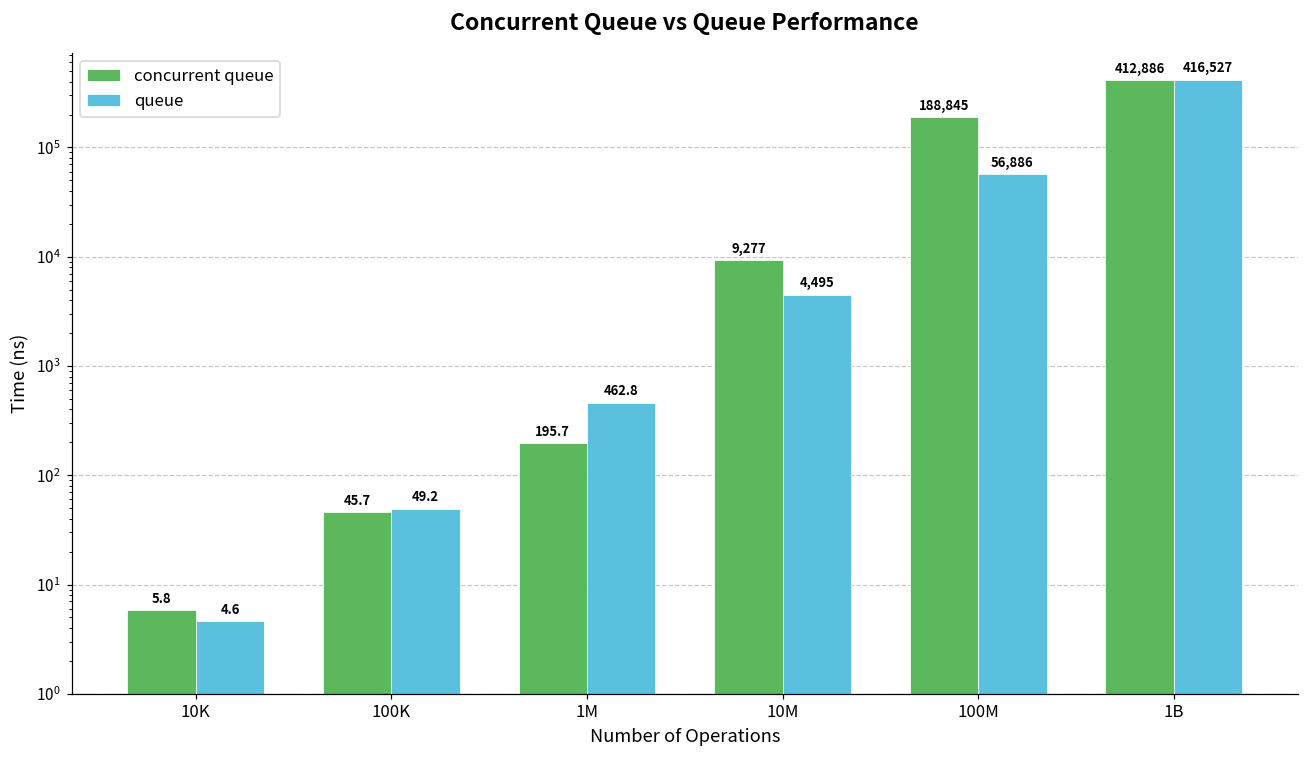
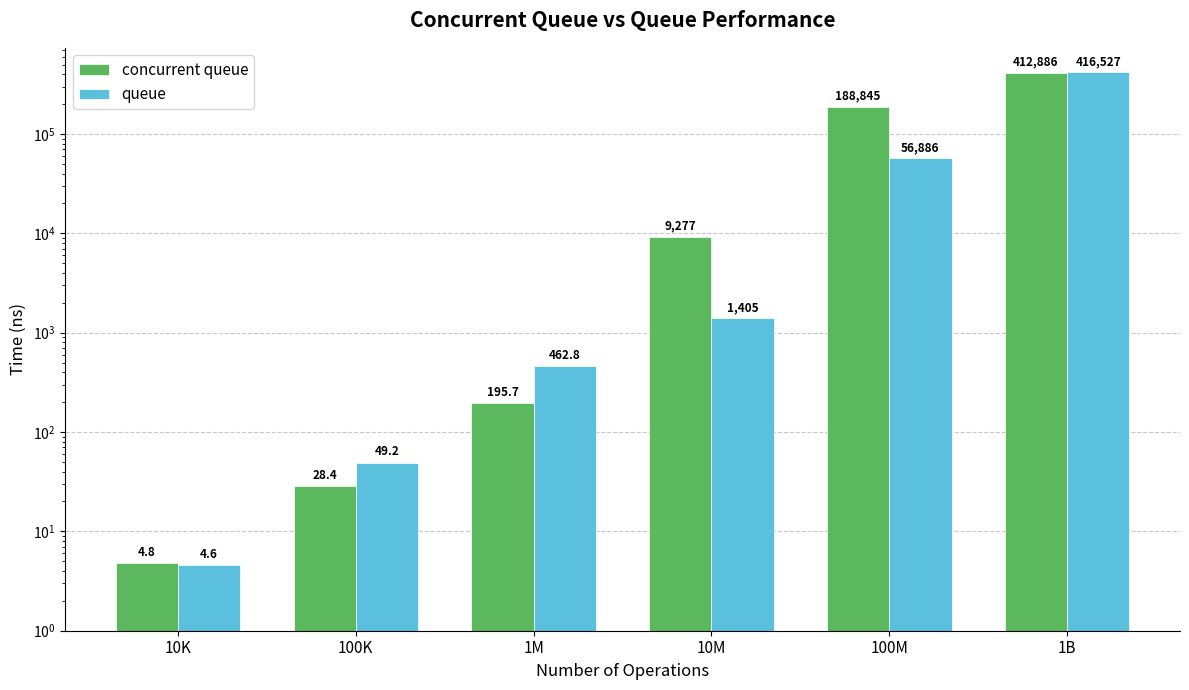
concurrent queue, 10K: 5.8 -> 4.8
concurrent queue, 100K: 45.7 -> 28.4
queue, 10M: 4,495 -> 1,405
